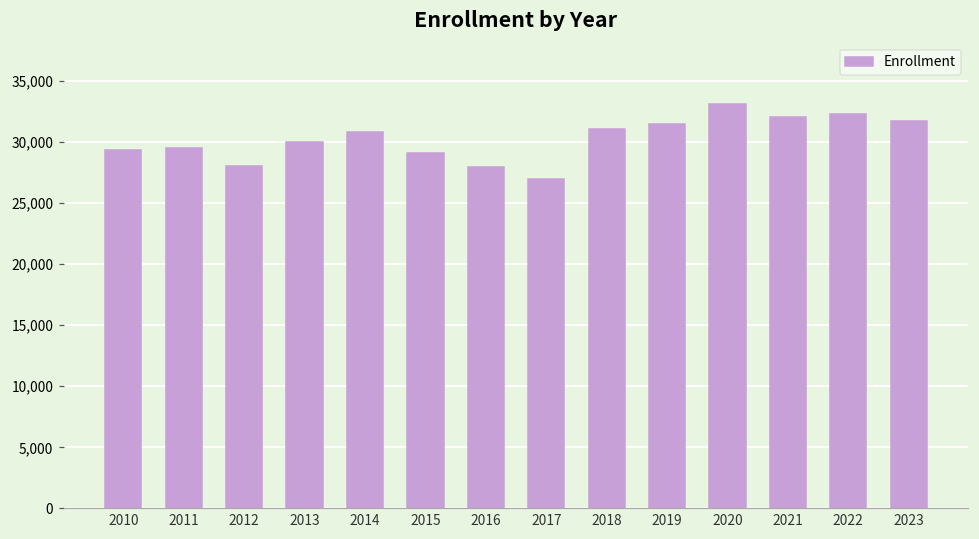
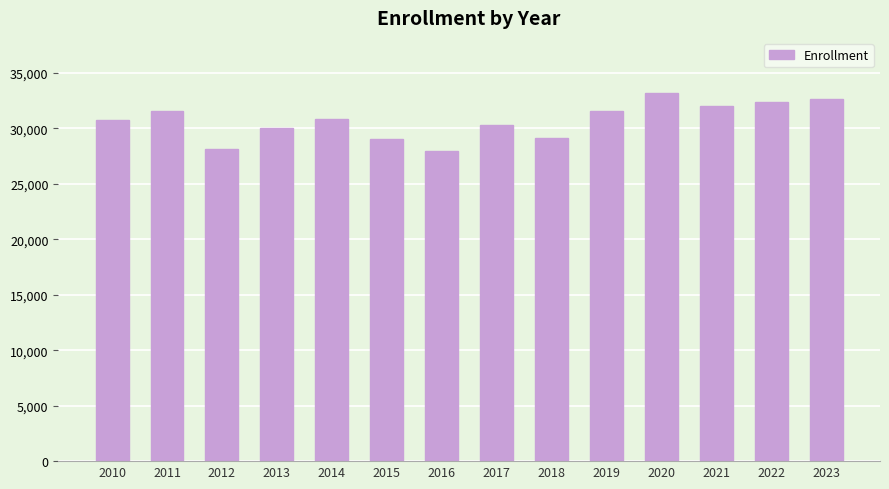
2010: 29,300 -> 30,700
2011: 29,500 -> 31,500
2017: 27,000 -> 30,300
2018: 31,100 -> 29,100
2023: 31,700 -> 32,600
